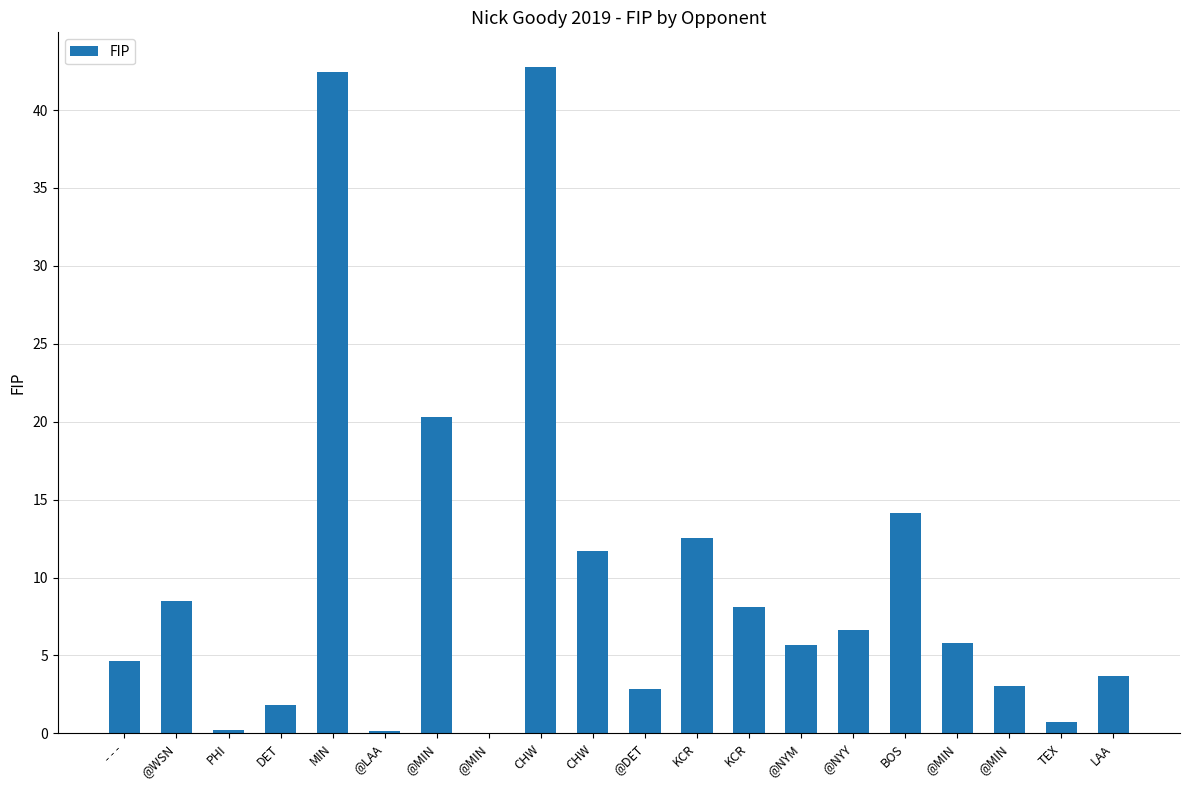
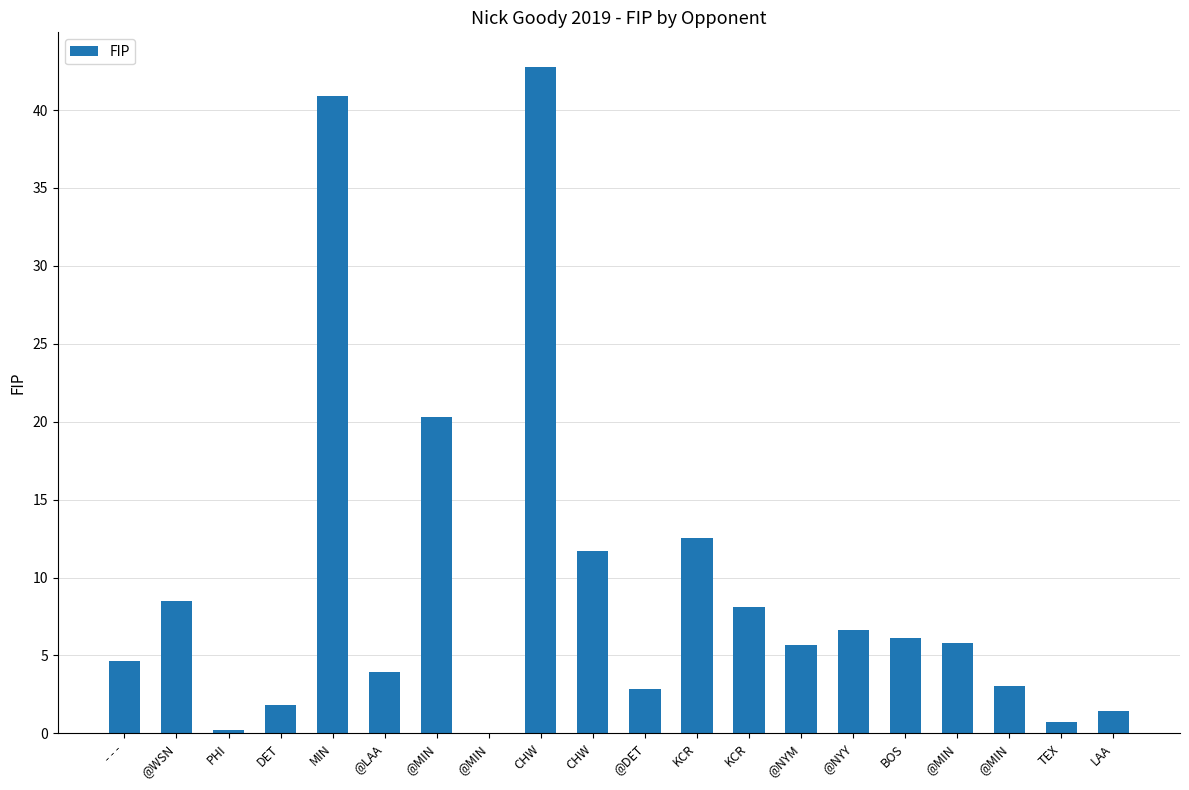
MIN: 42.4 -> 40.9
@LAA: 0.1 -> 3.9
BOS: 14.2 -> 6.1
LAA: 3.7 -> 1.4
